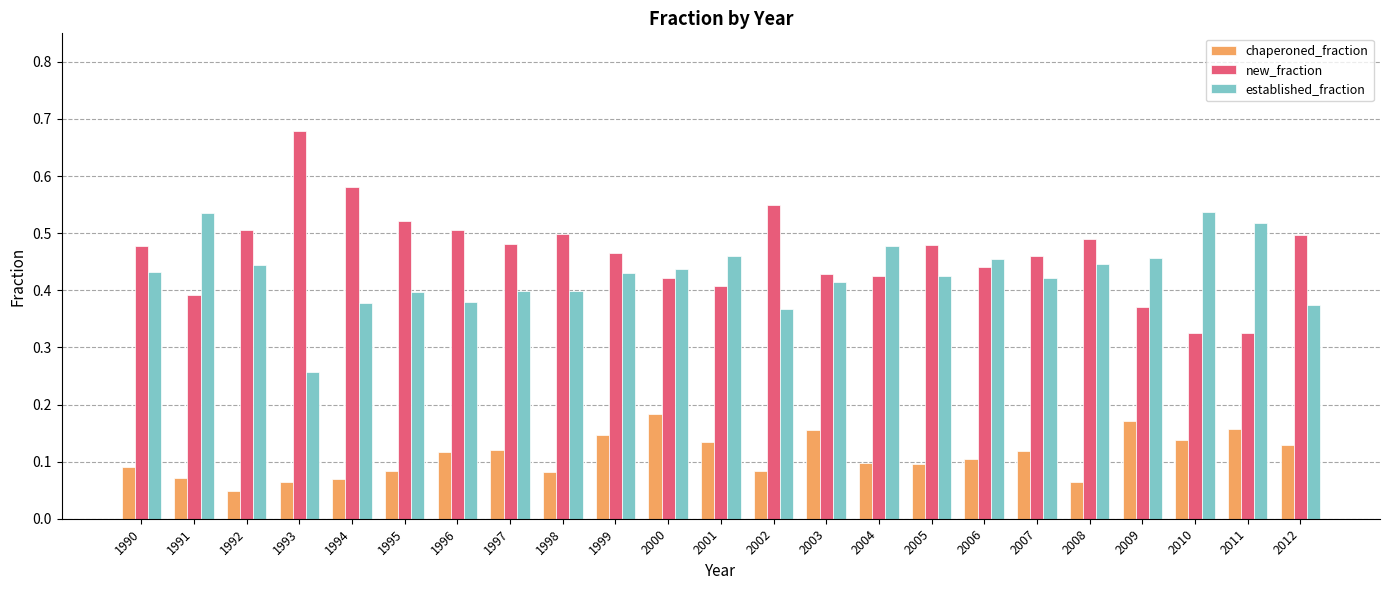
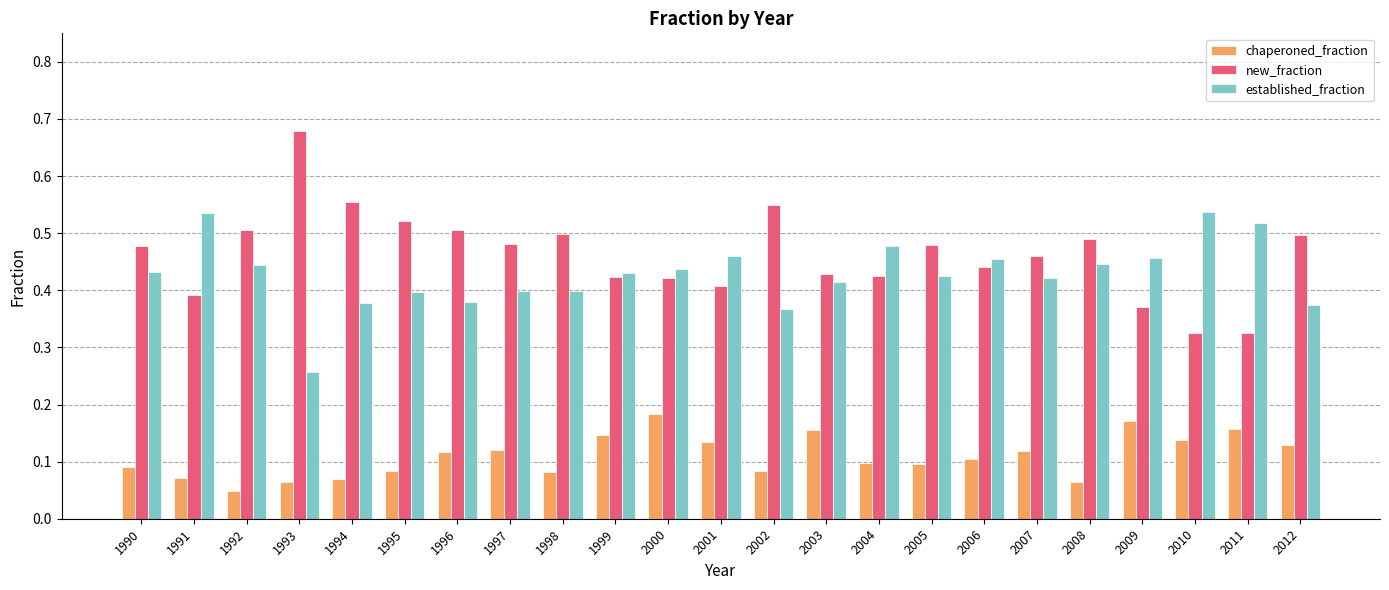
new_fraction, 1994: 0.58 -> 0.55
new_fraction, 1999: 0.47 -> 0.42
